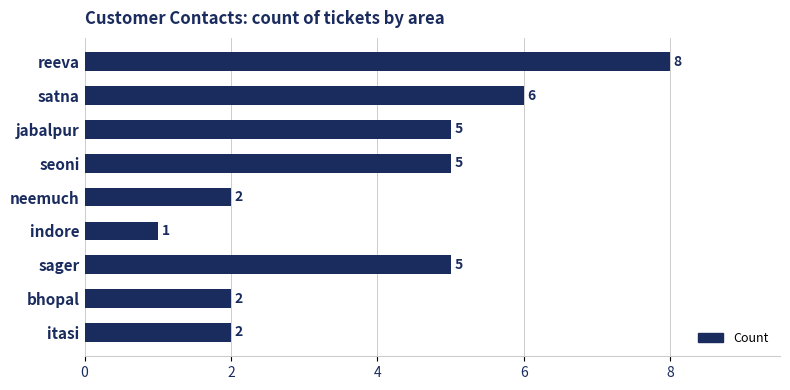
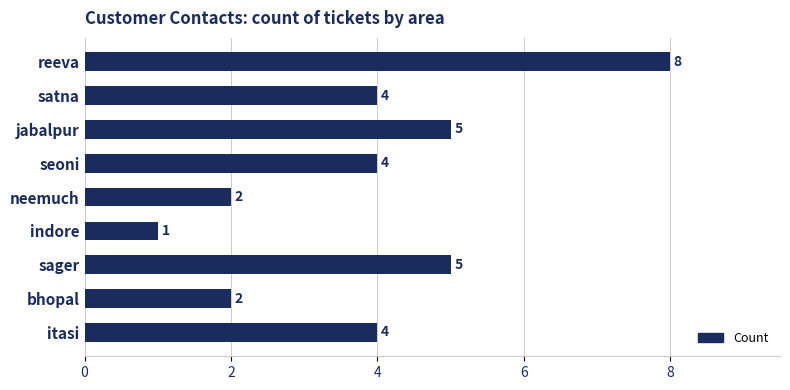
satna: 6 -> 4
seoni: 5 -> 4
itasi: 2 -> 4
